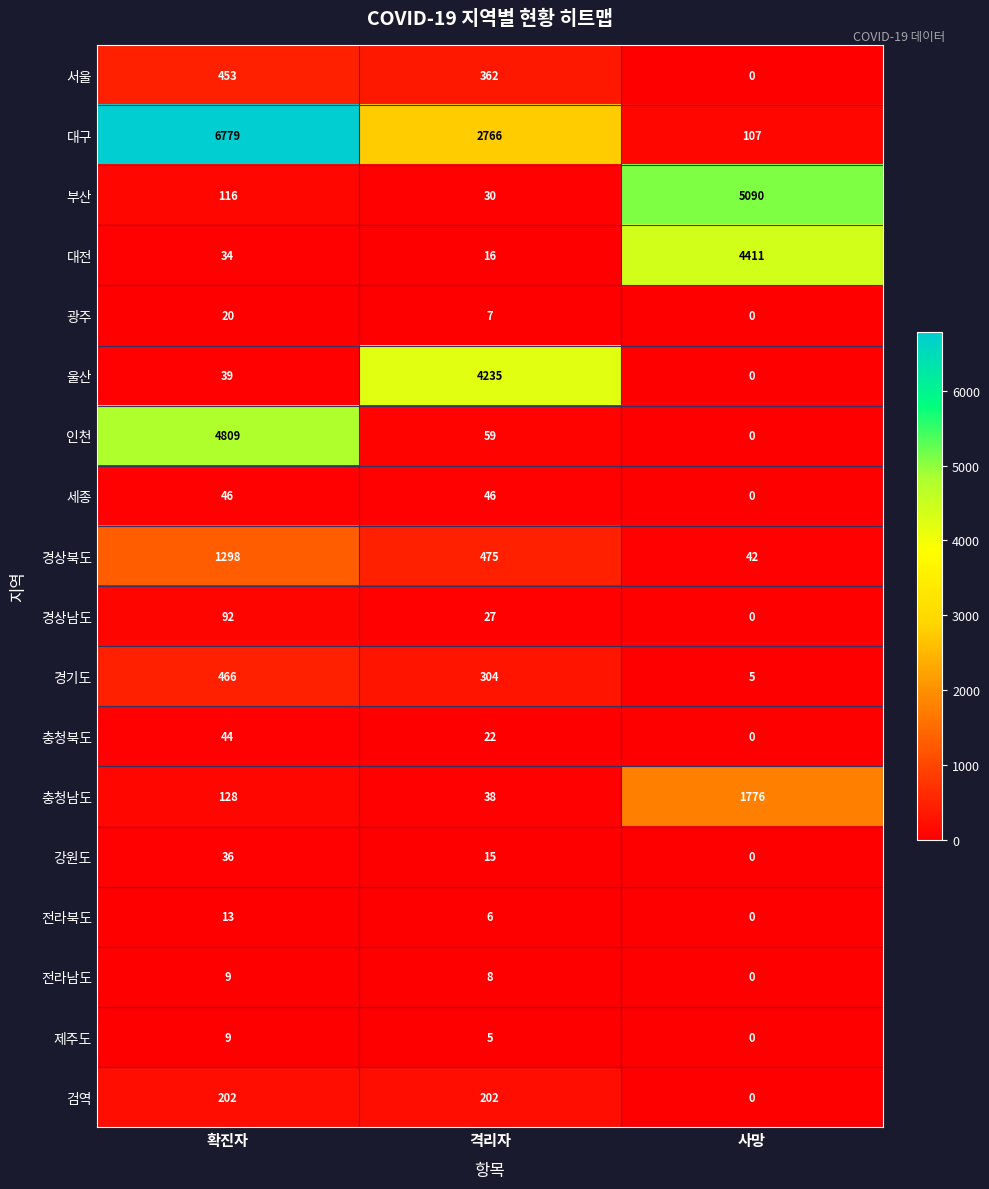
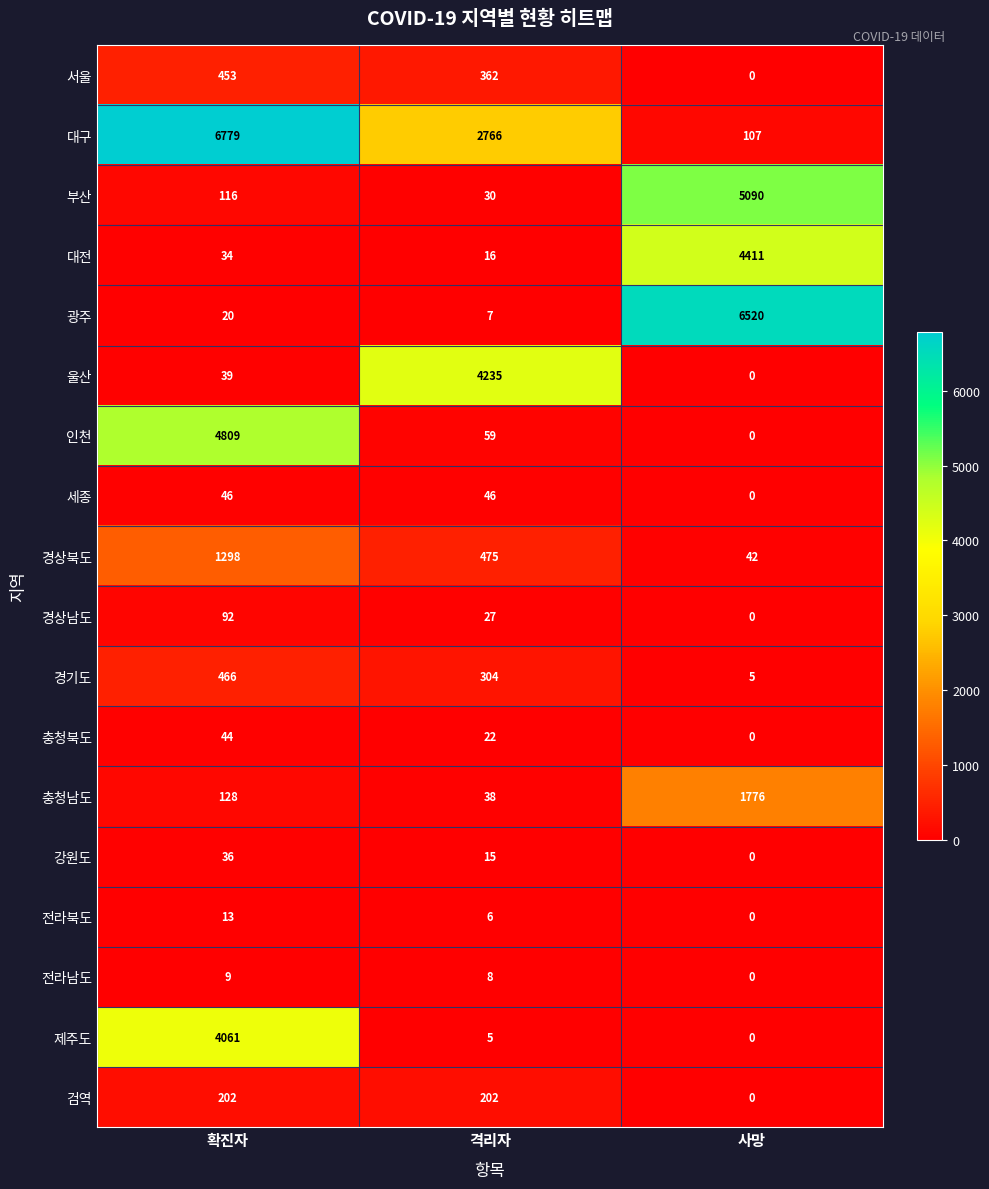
광주, 사망: 0 -> 6520
제주도, 확진자: 9 -> 4061
